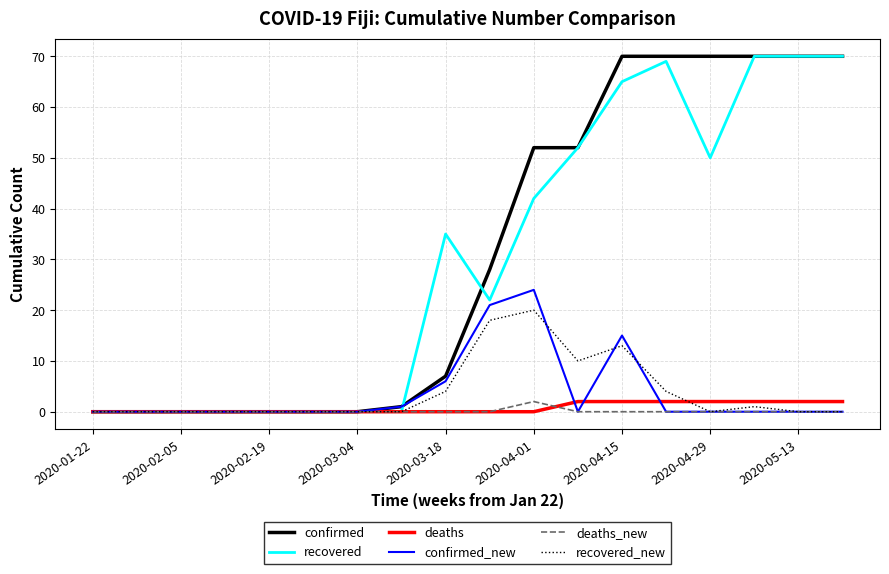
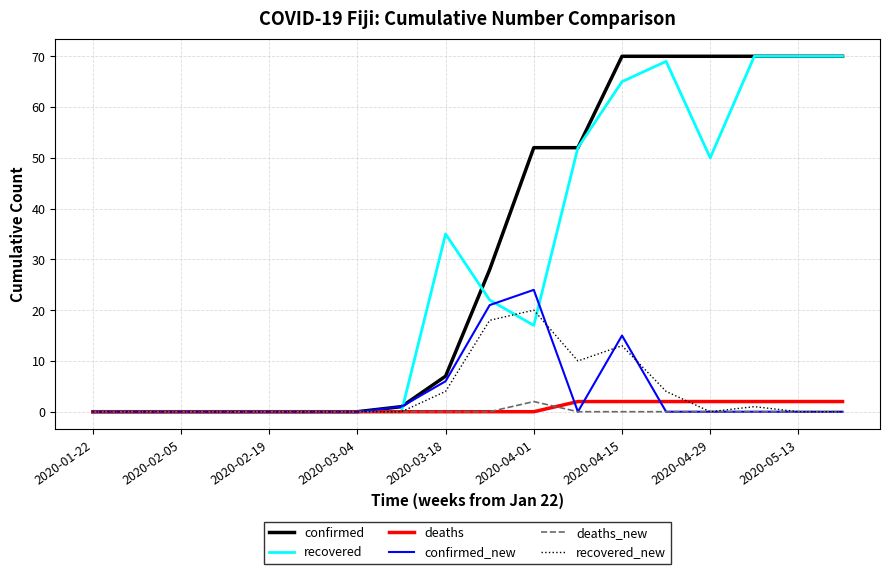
recovered, 2020-04-01: 42 -> 17
